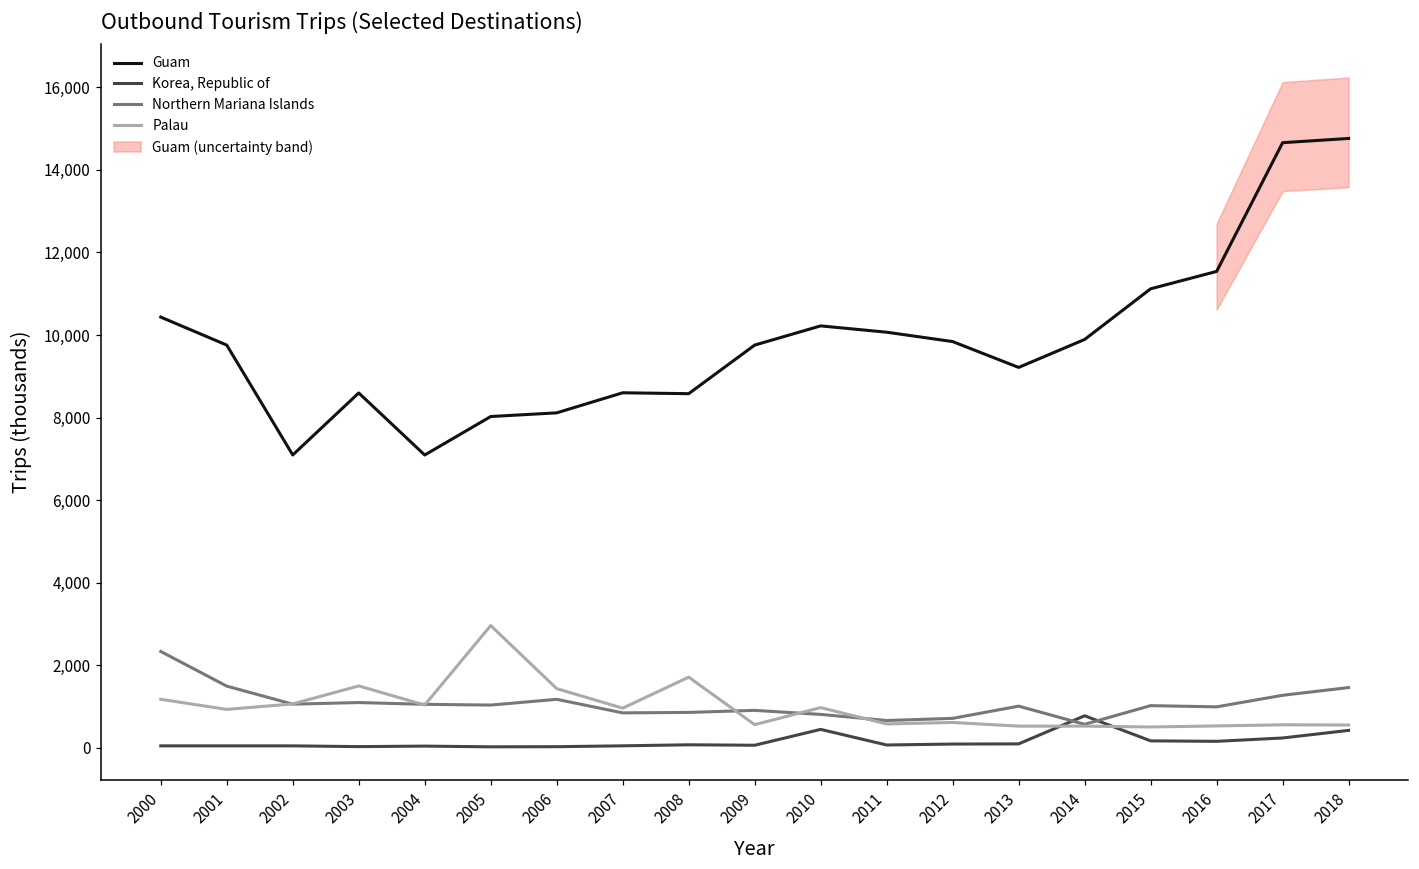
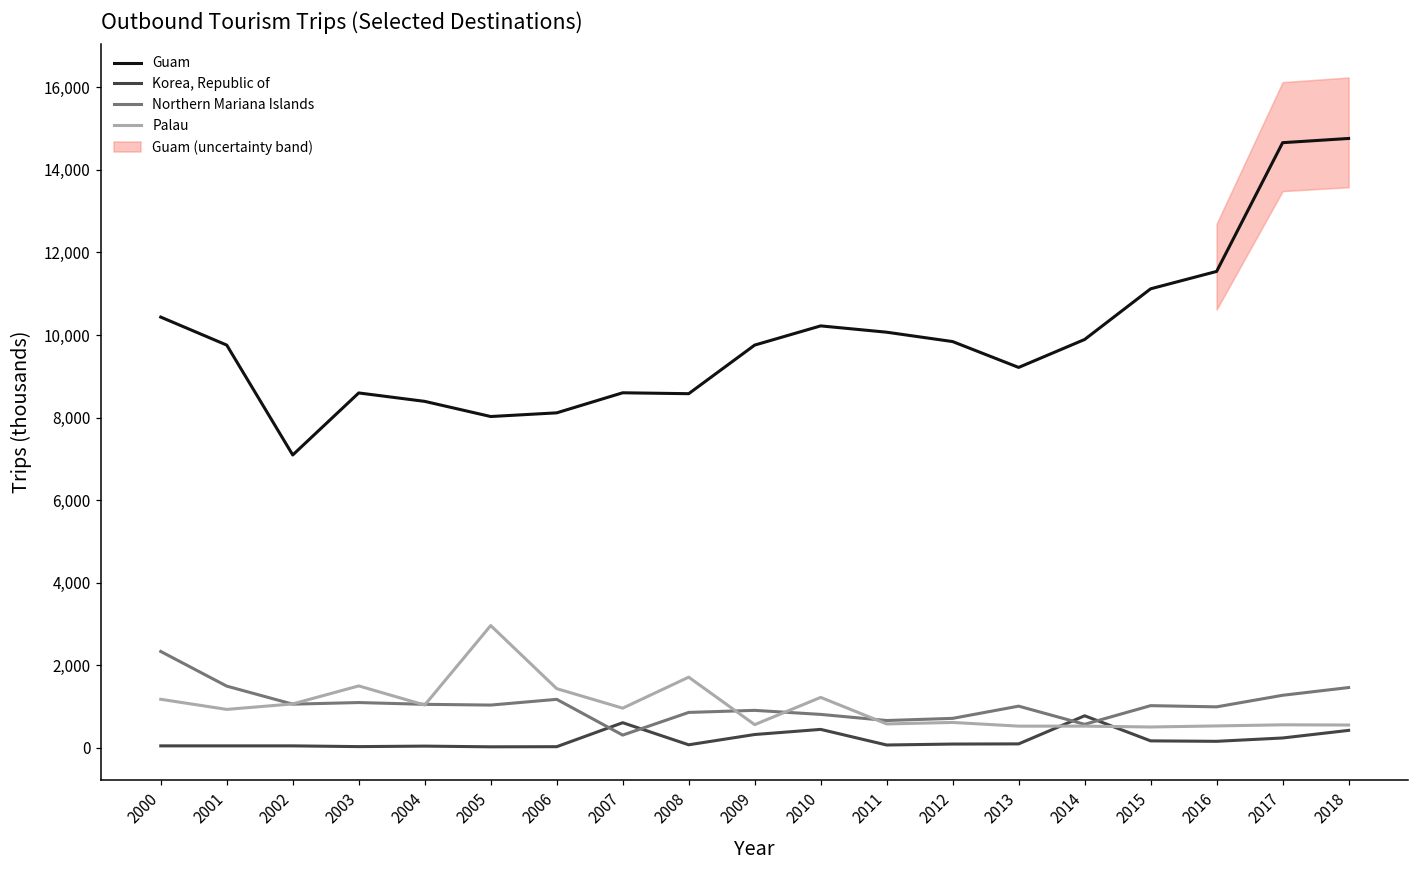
Guam, 2004: 7,100 -> 8,400
Korea, Republic of, 2007: 100 -> 600
Northern Mariana Islands, 2007: 900 -> 300
Korea, Republic of, 2009: 100 -> 300
Palau, 2010: 1,000 -> 1,200
